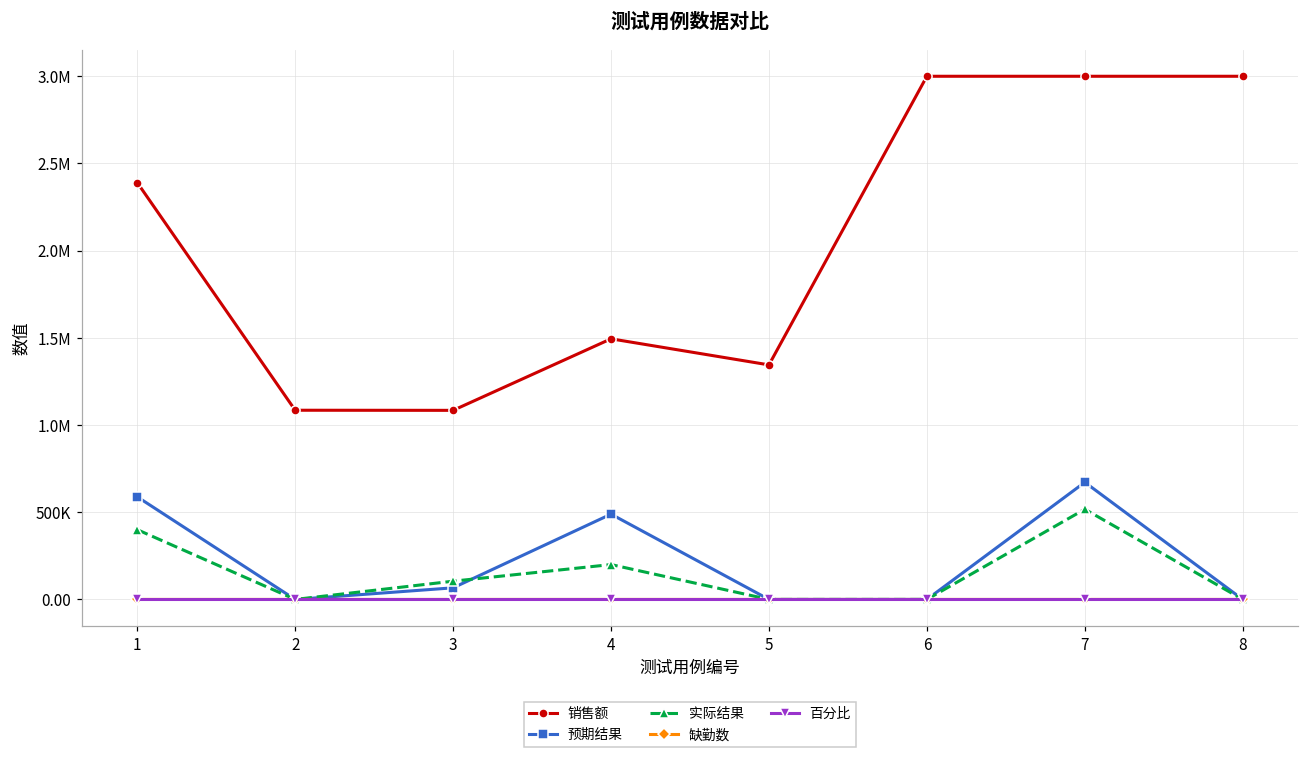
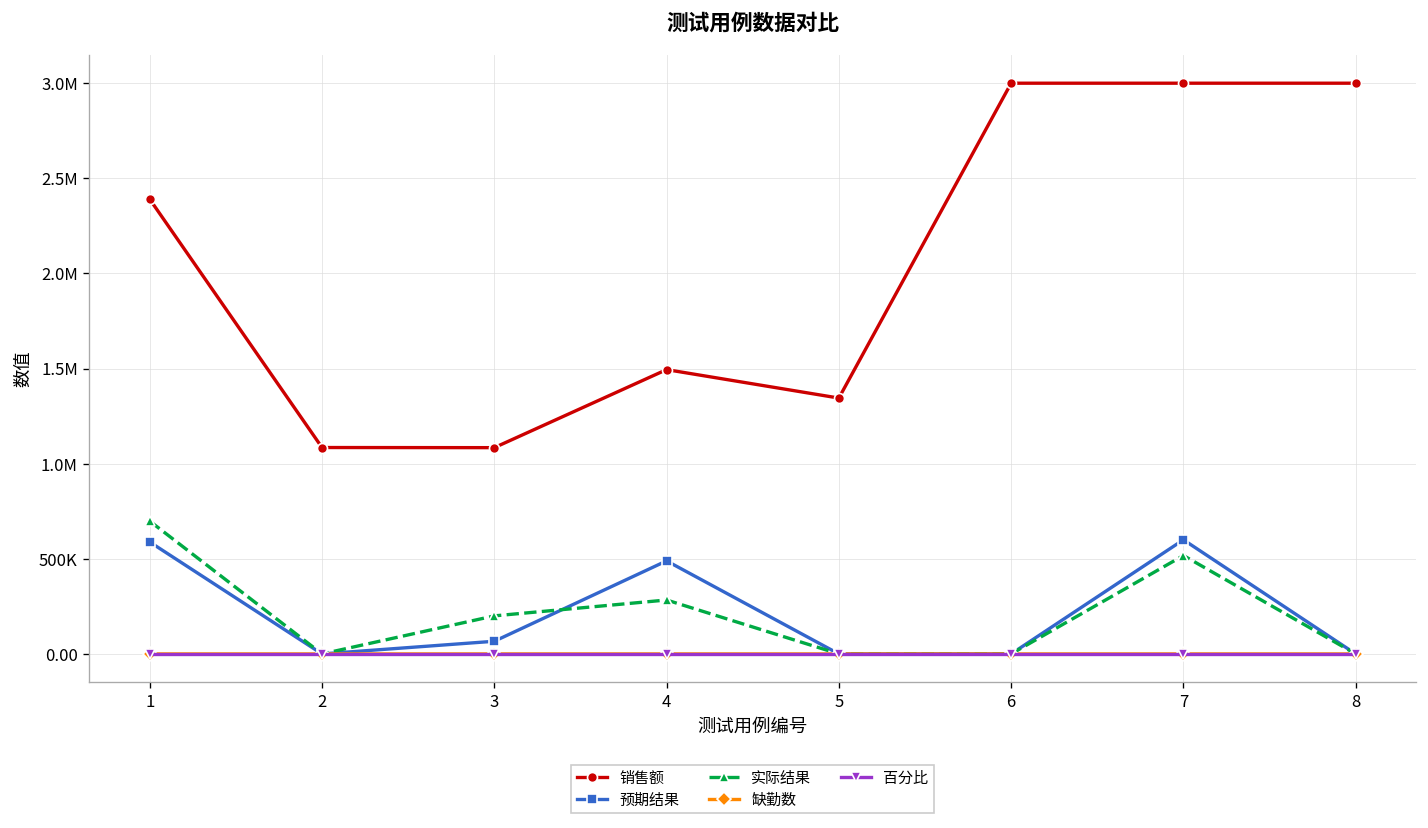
实际结果, 1: 400000 -> 700000
实际结果, 3: 100000 -> 200000
实际结果, 4: 200000 -> 280000
预期结果, 7: 670000 -> 600000
